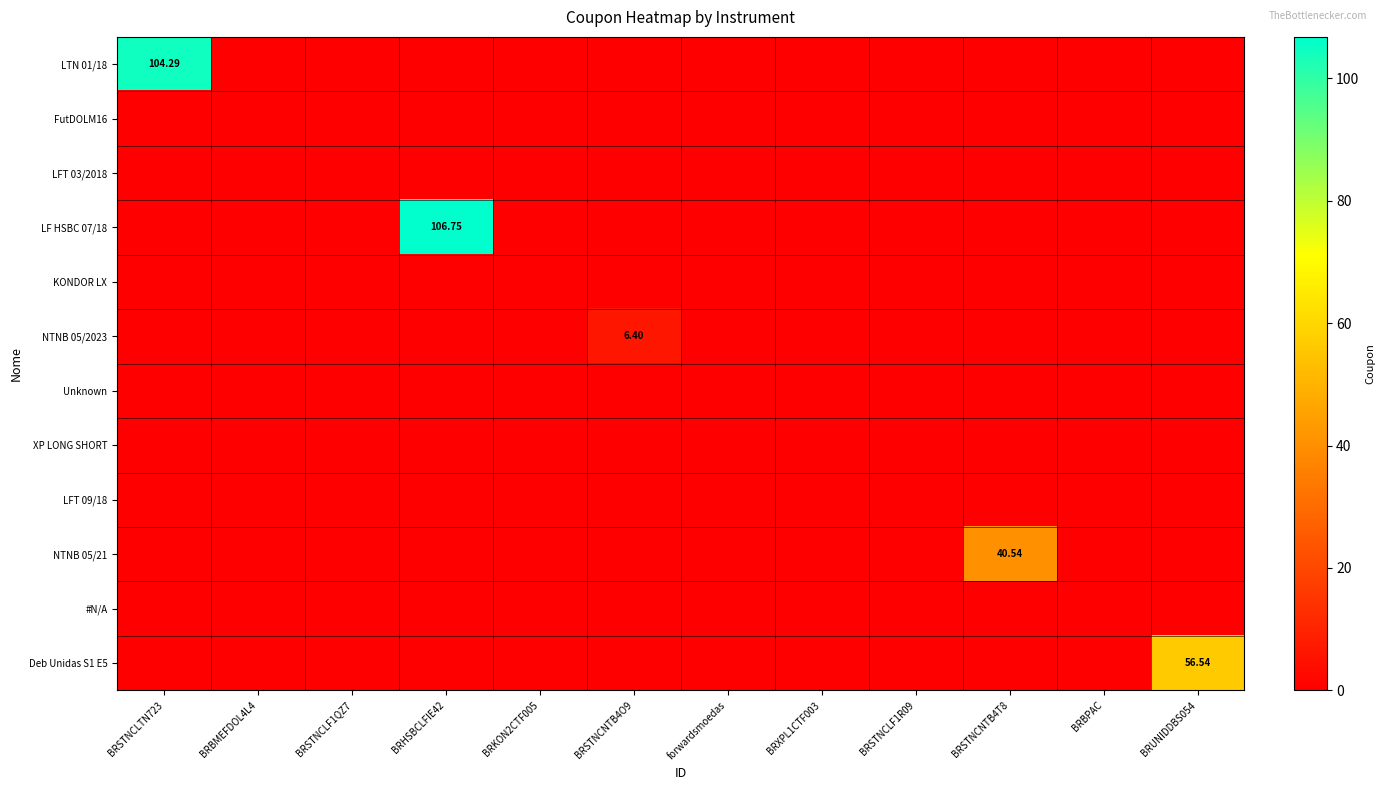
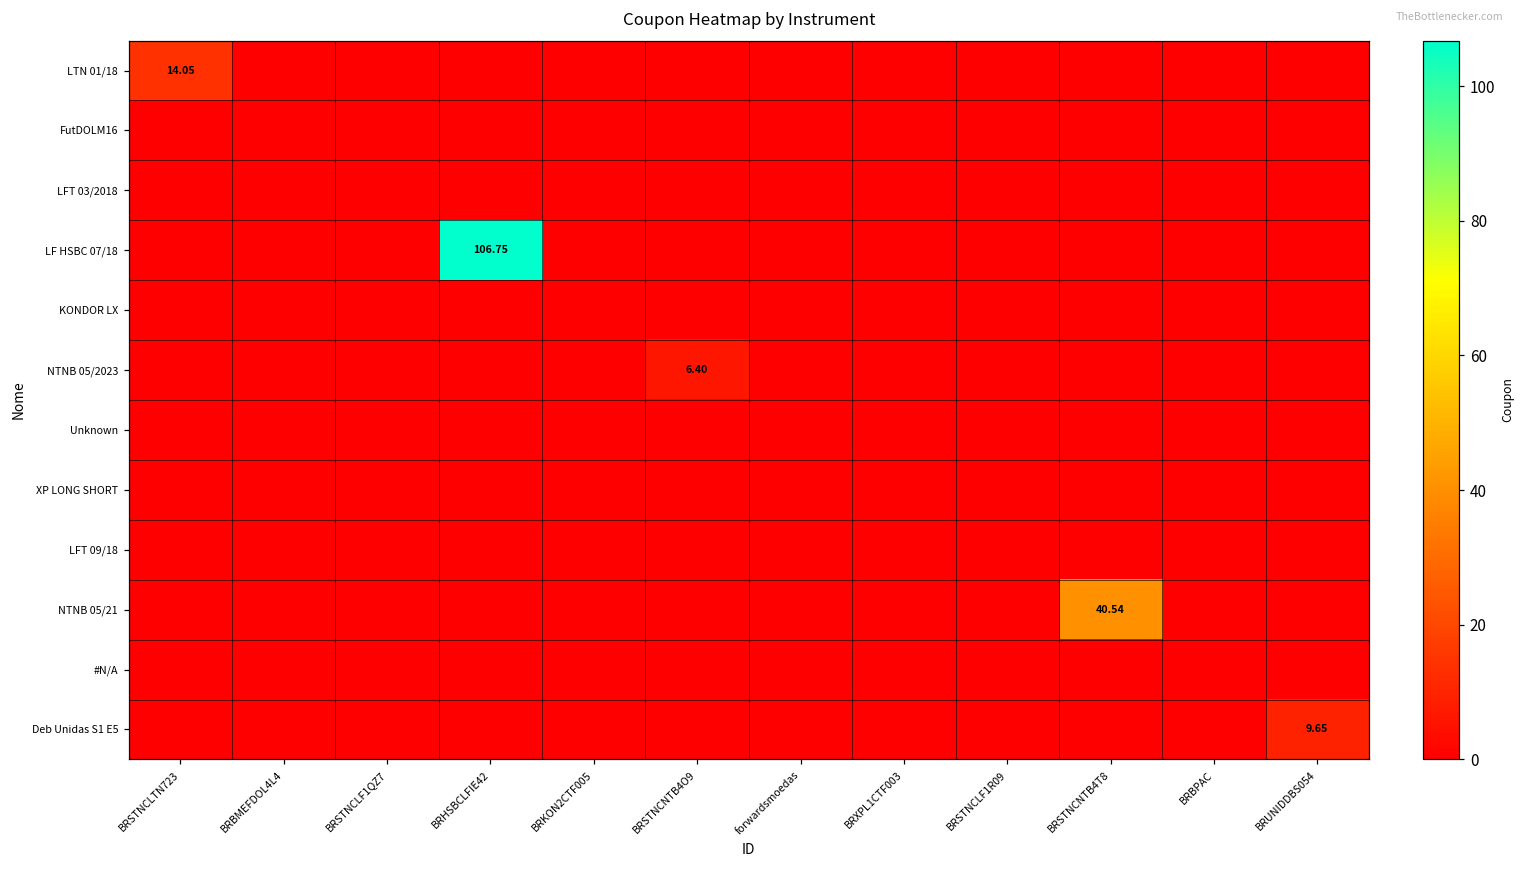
LTN 01/18, BRSTNCLTN723: 104.29 -> 14.05
Deb Unidas S1 E5, BRUNIDDBS054: 56.54 -> 9.65
